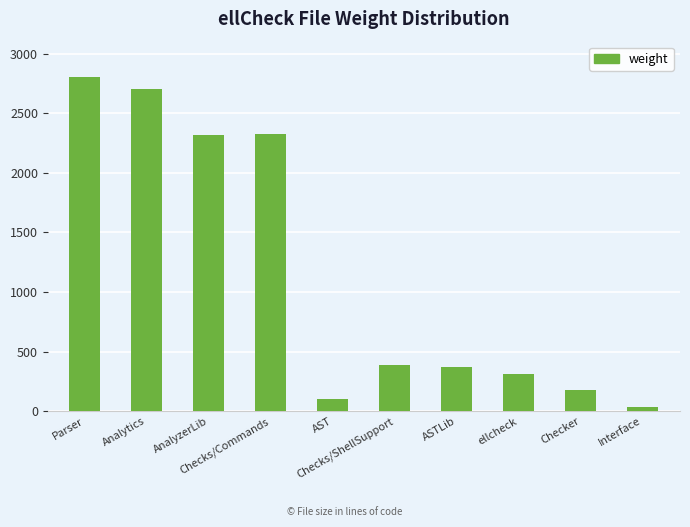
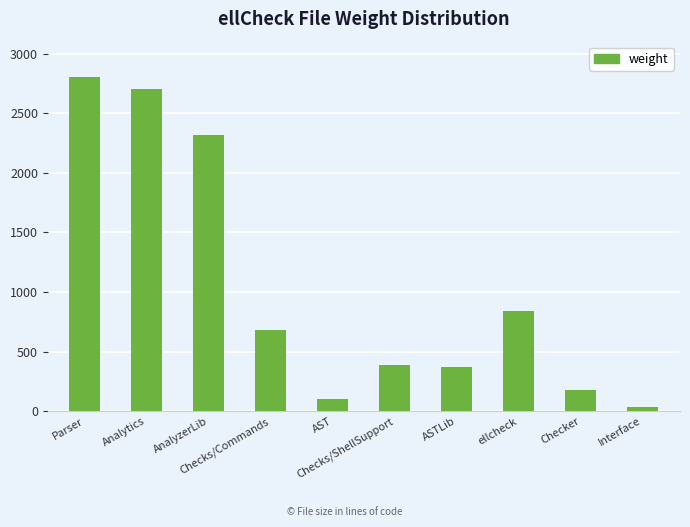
Checks/Commands: 2330 -> 680
ellcheck: 310 -> 840
